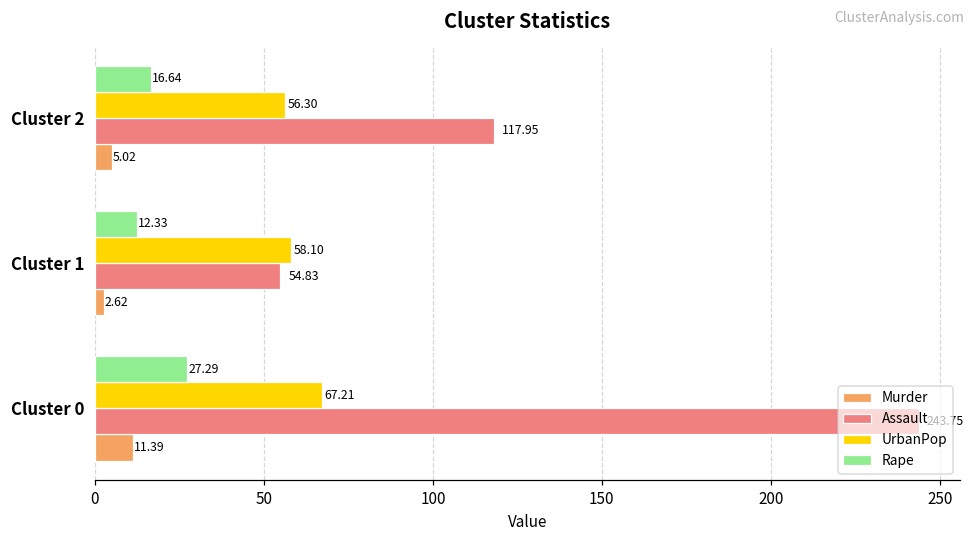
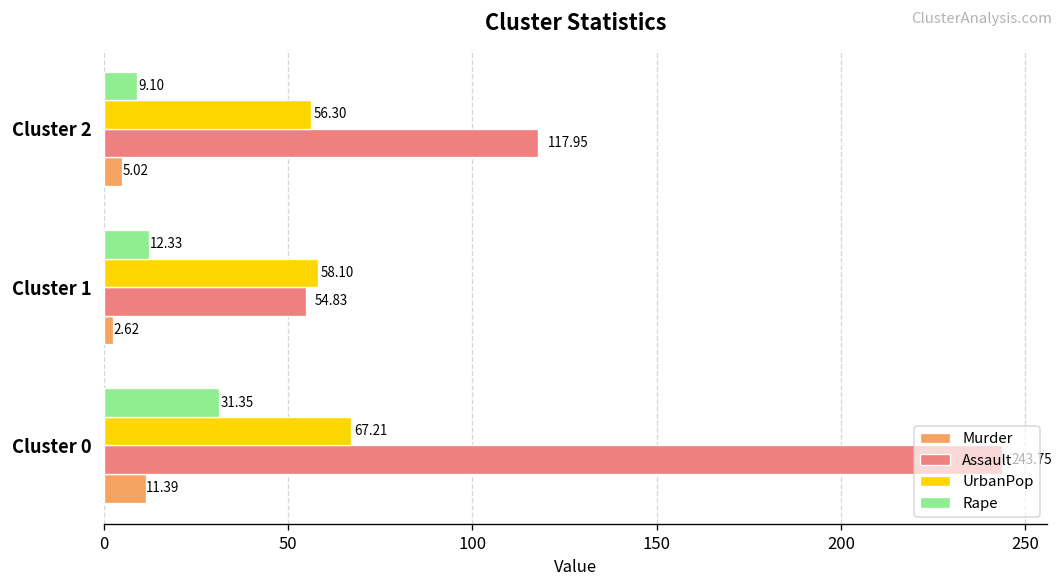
Rape, Cluster 2: 16.64 -> 9.10
Rape, Cluster 0: 27.29 -> 31.35
